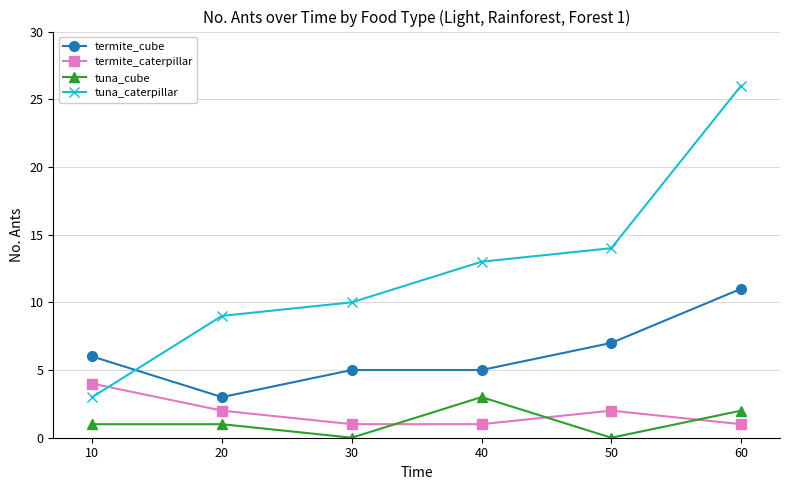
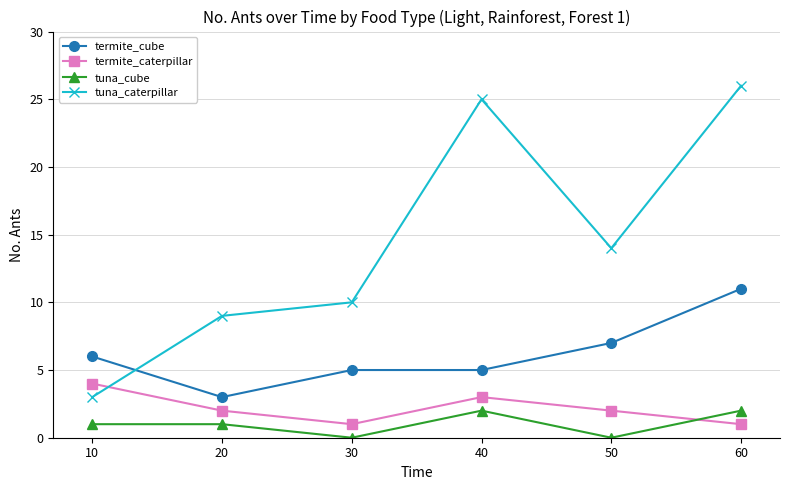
termite_caterpillar, 40: 1 -> 3
tuna_cube, 40: 3 -> 2
tuna_caterpillar, 40: 13 -> 25
